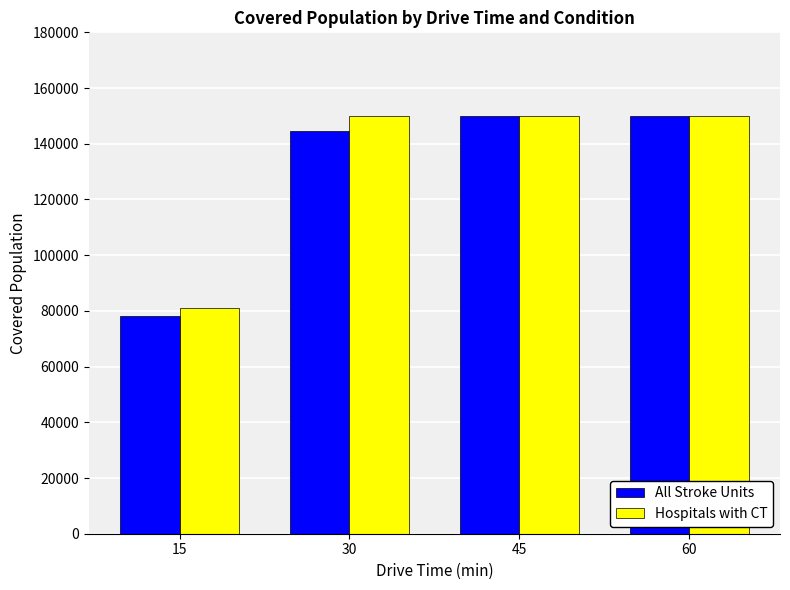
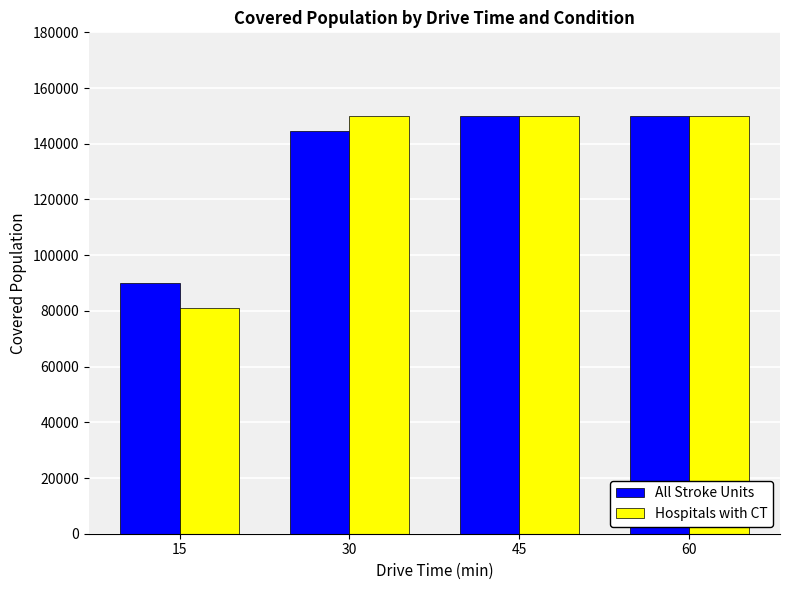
All Stroke Units, 15: 78000 -> 90000
